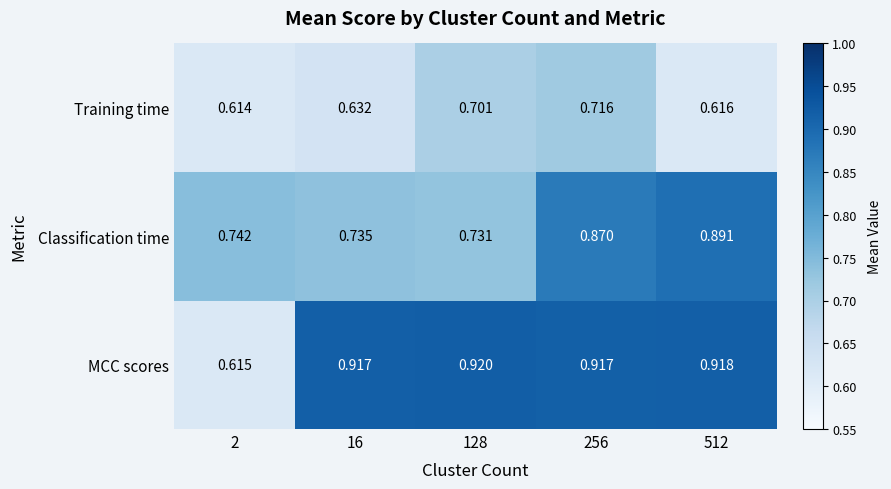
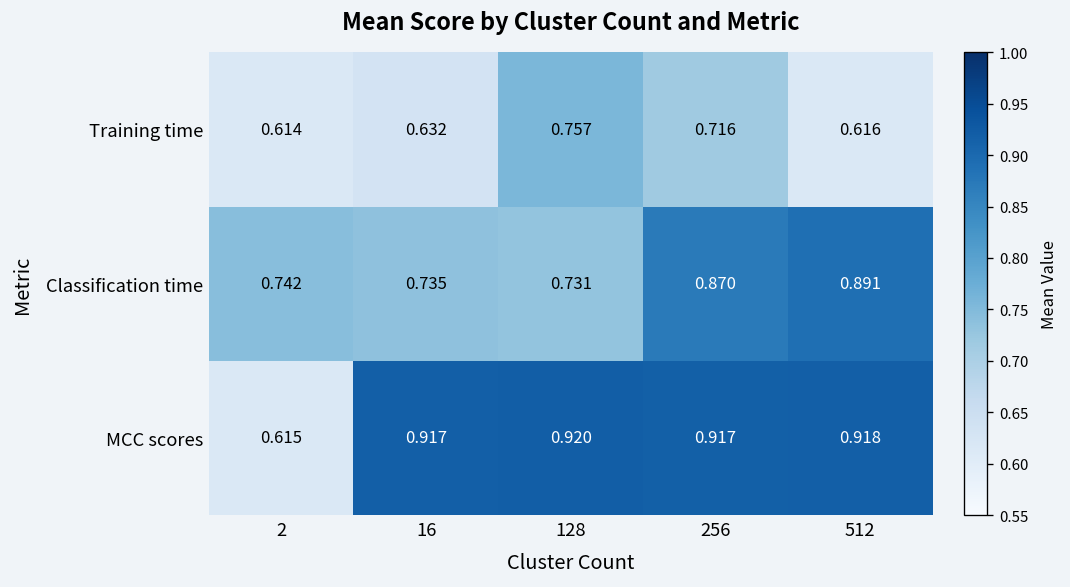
Training time, 128: 0.701 -> 0.757
